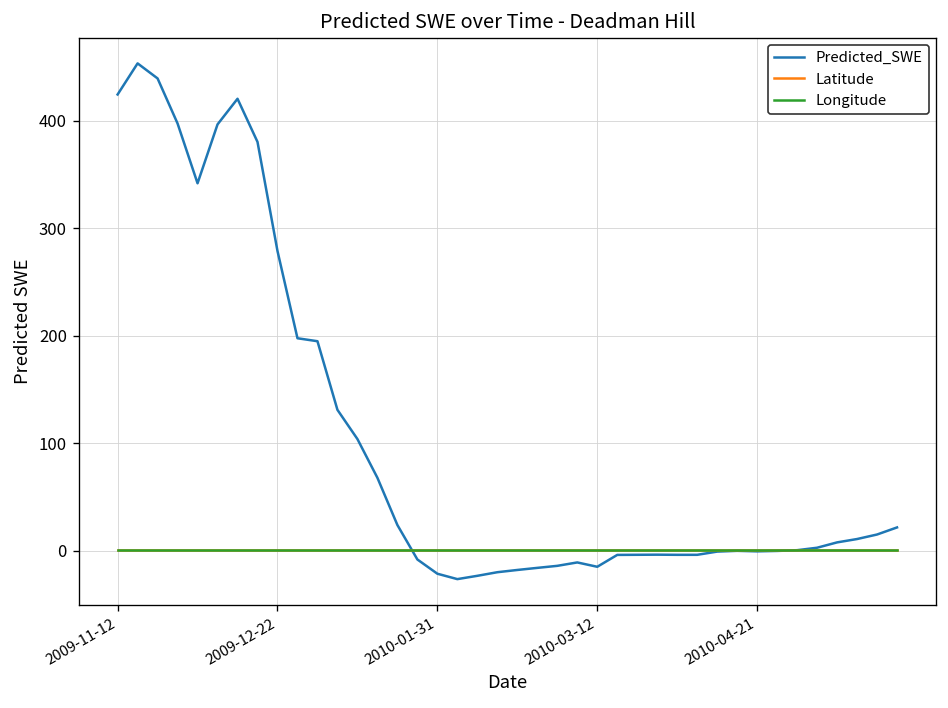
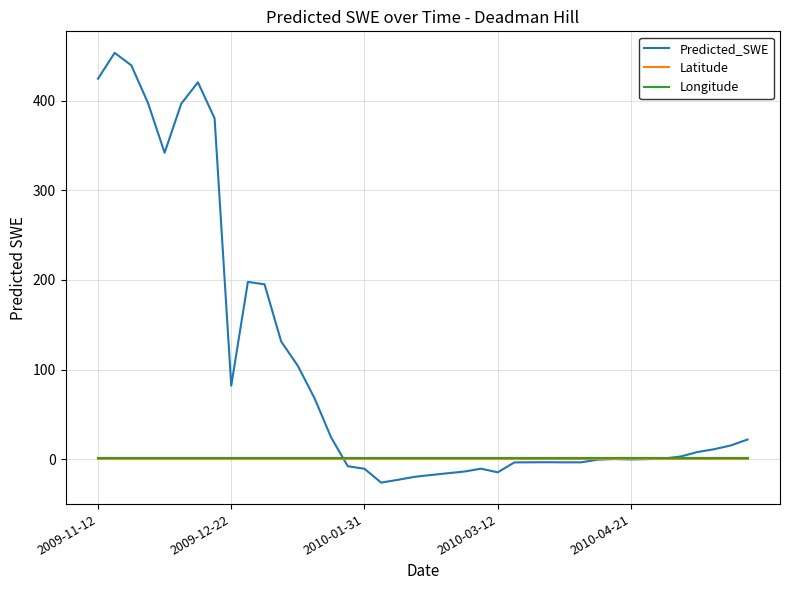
Predicted_SWE, 2009-12-22: 280 -> 80
Predicted_SWE, 2010-01-31: -20 -> -10
